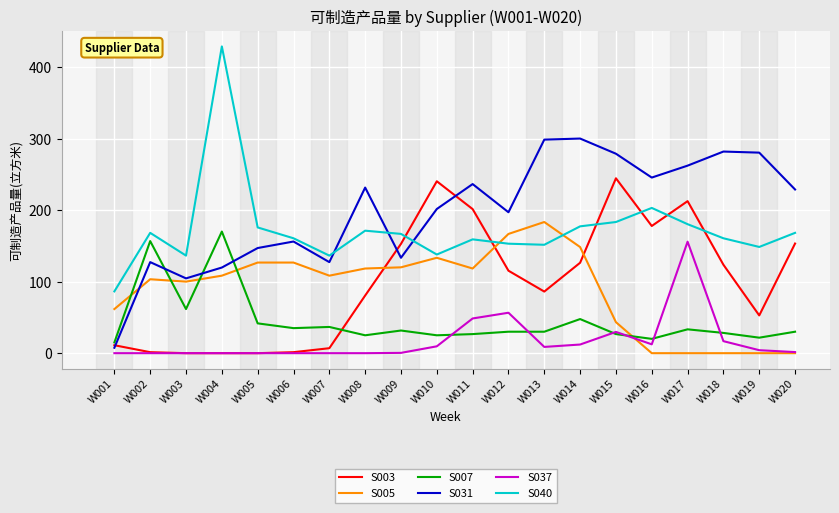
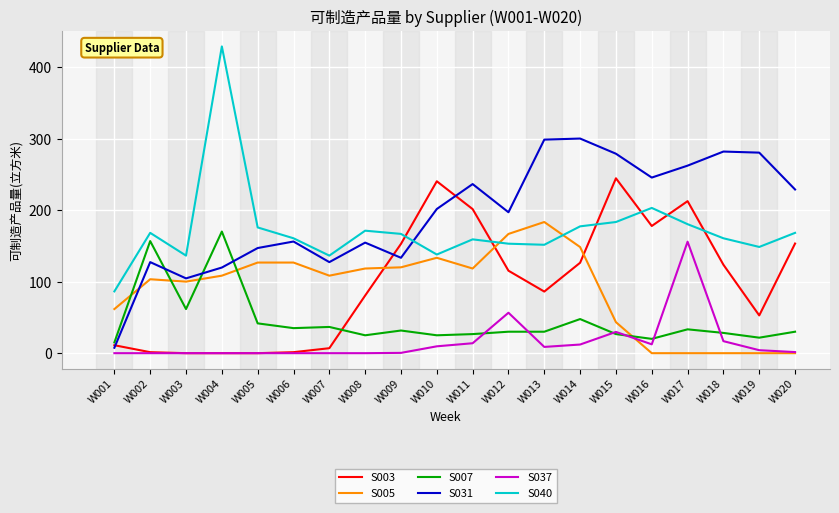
S031, W008: 230 -> 150
S037, W011: 50 -> 10
